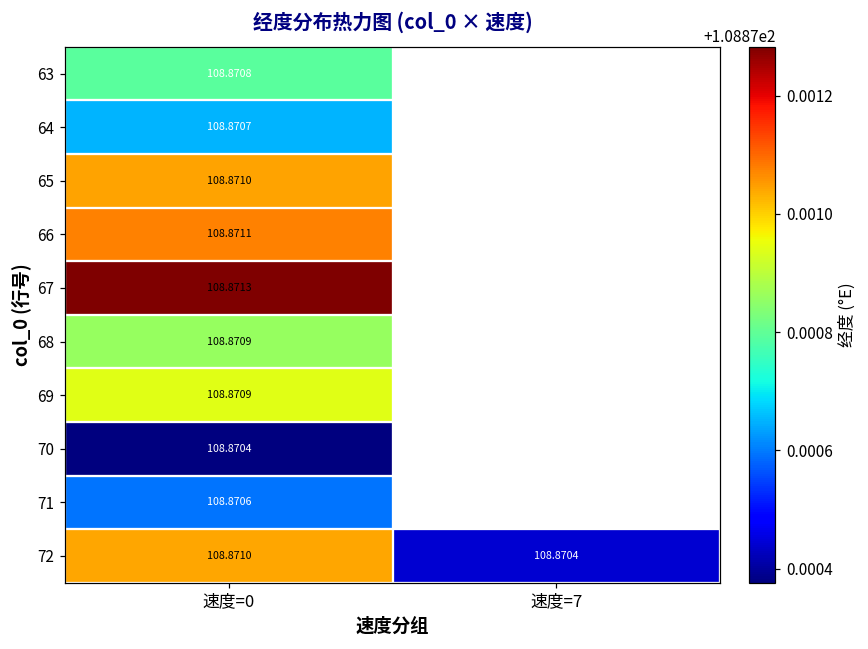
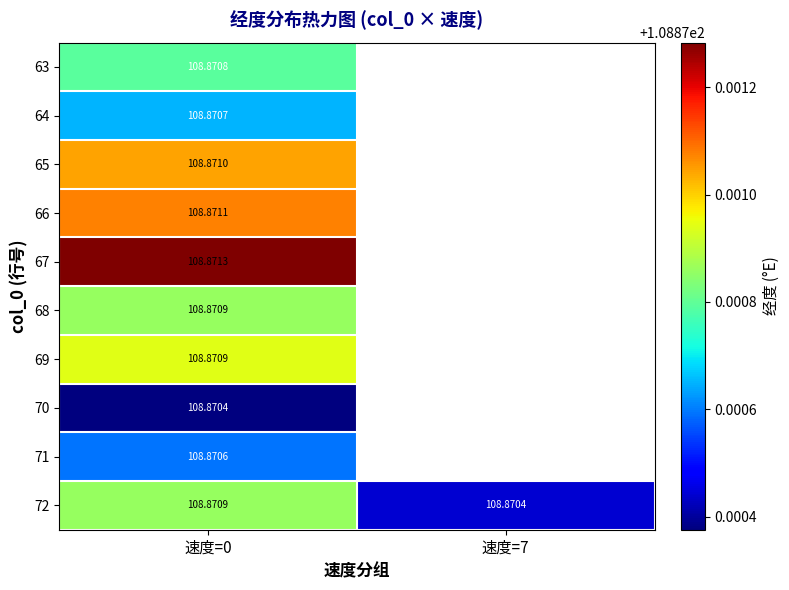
72, 速度=0: 108.8710 -> 108.8709
